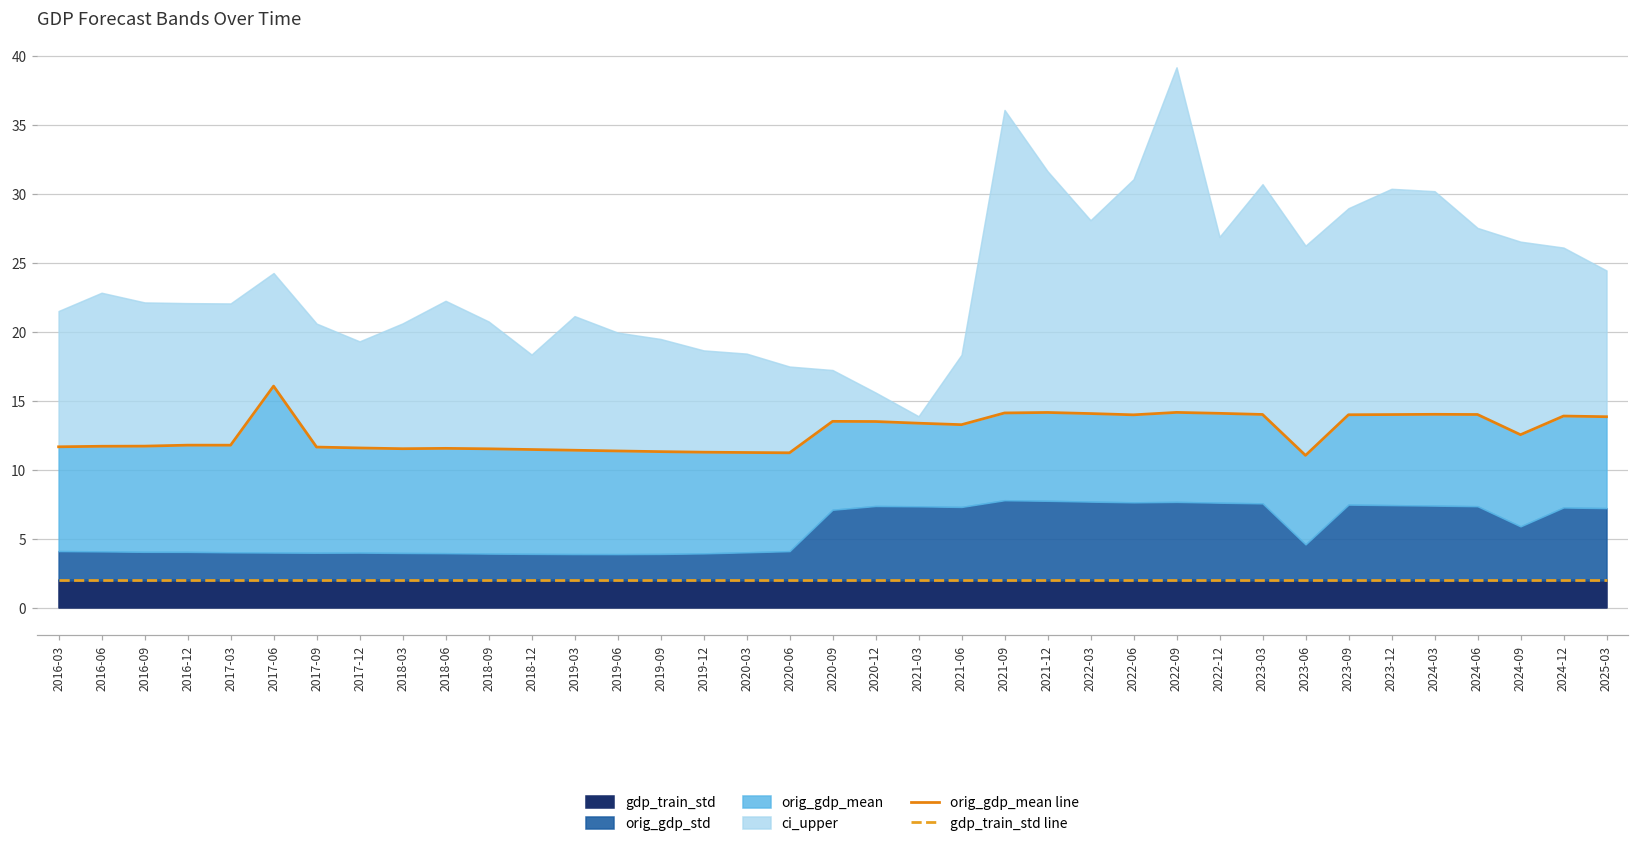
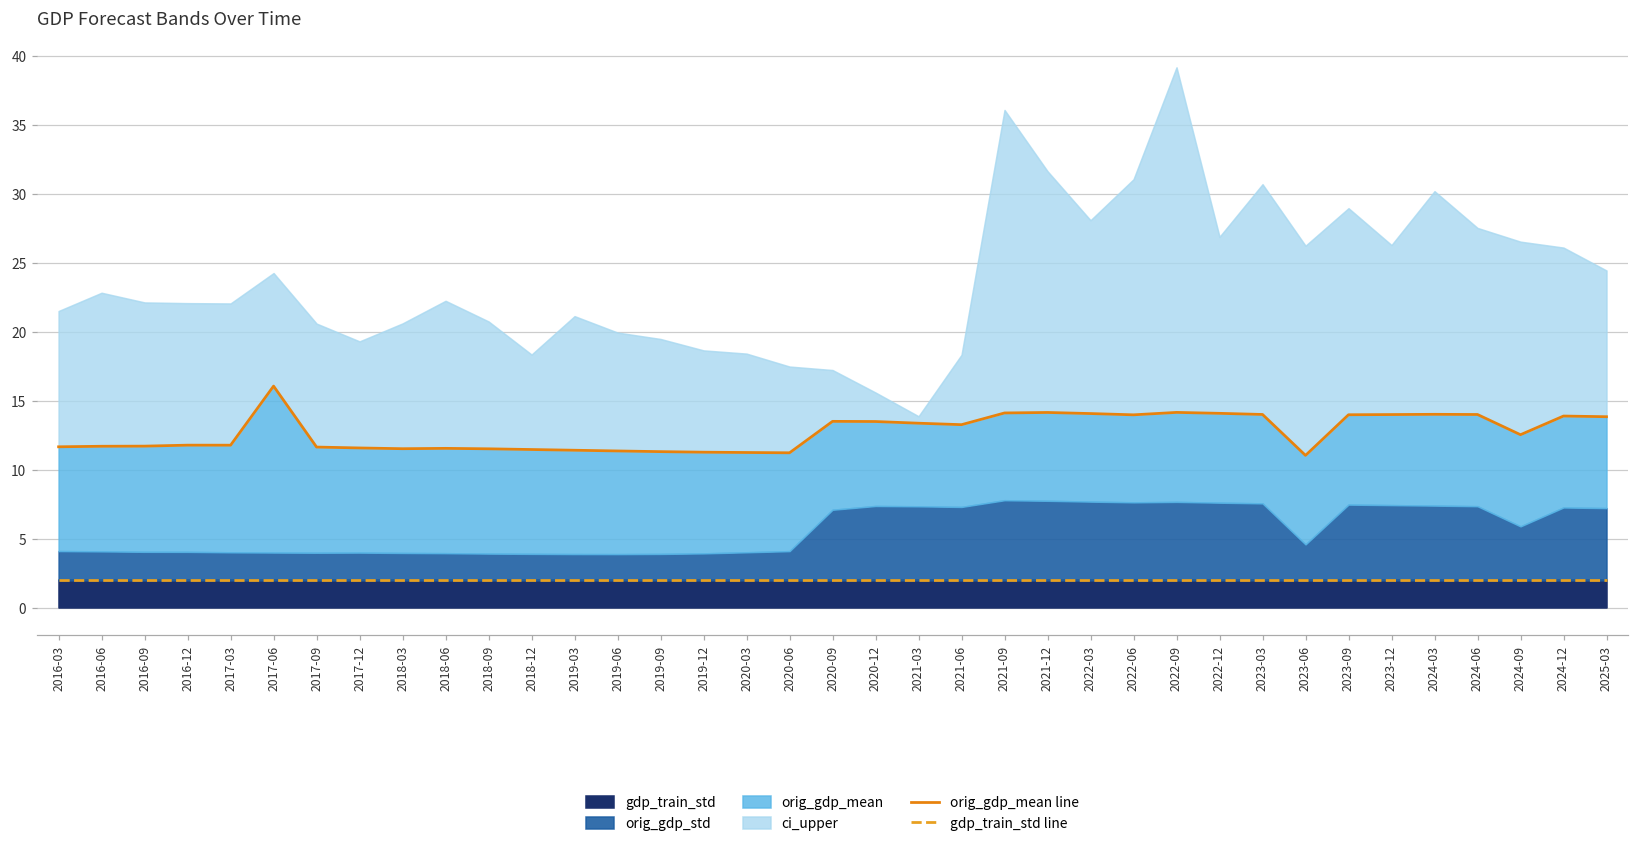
ci_upper, 2023-12: 16.4 -> 12.3
